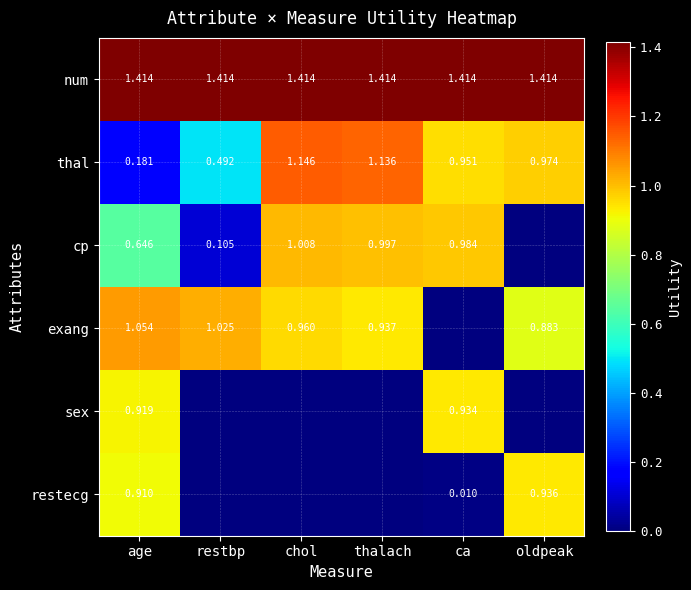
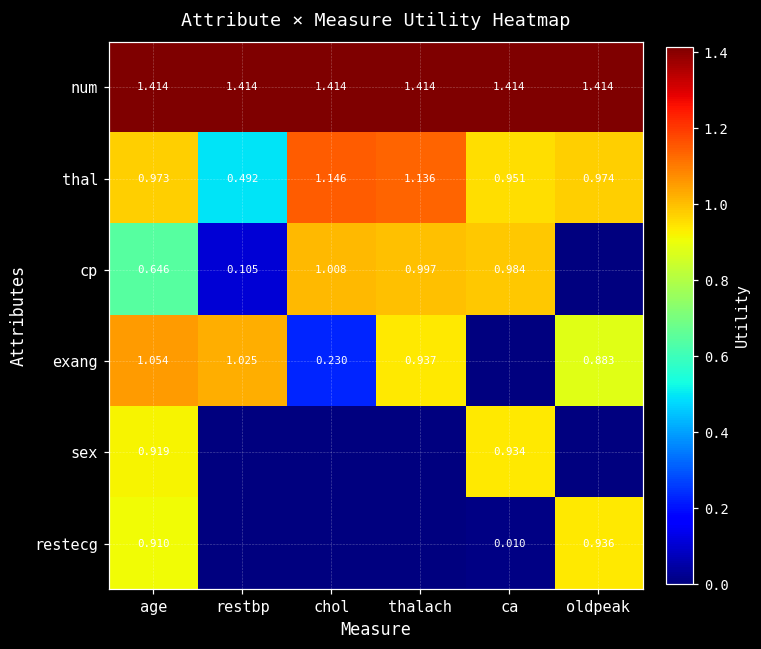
thal, age: 0.181 -> 0.973
exang, chol: 0.960 -> 0.230
